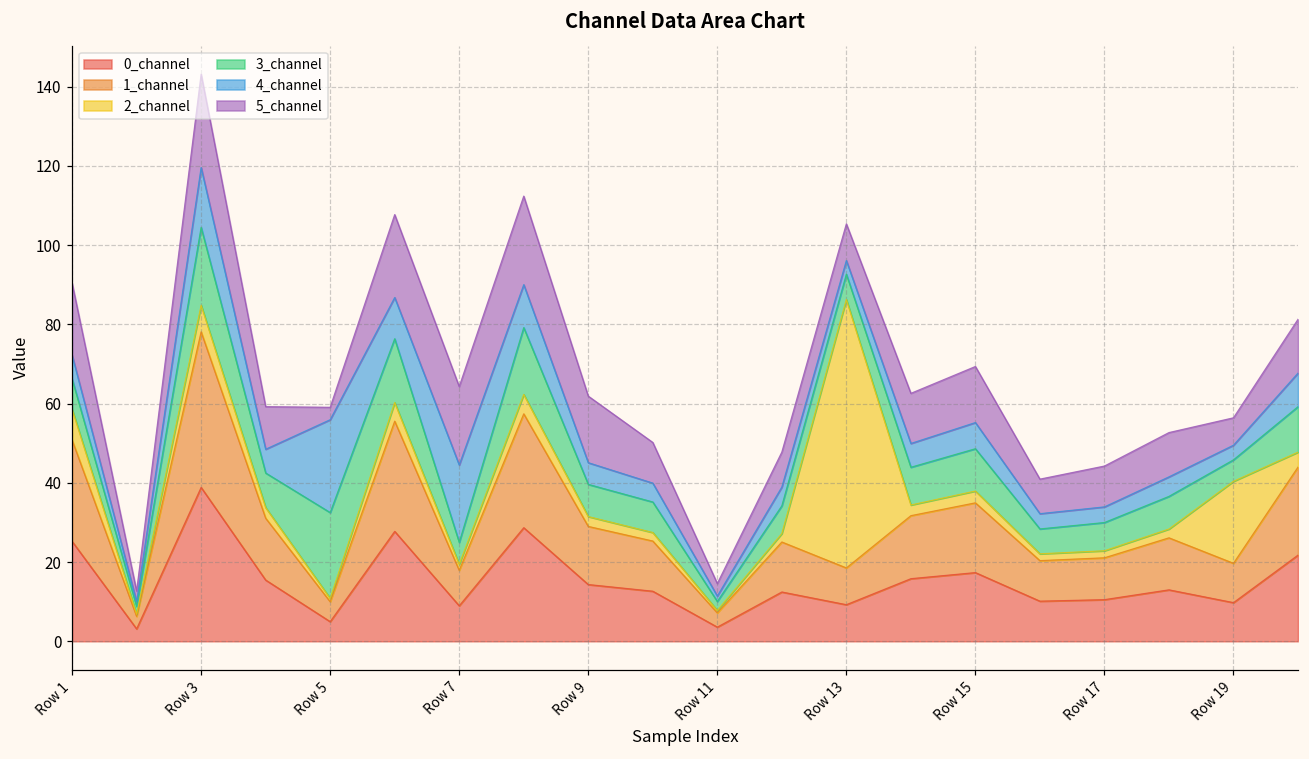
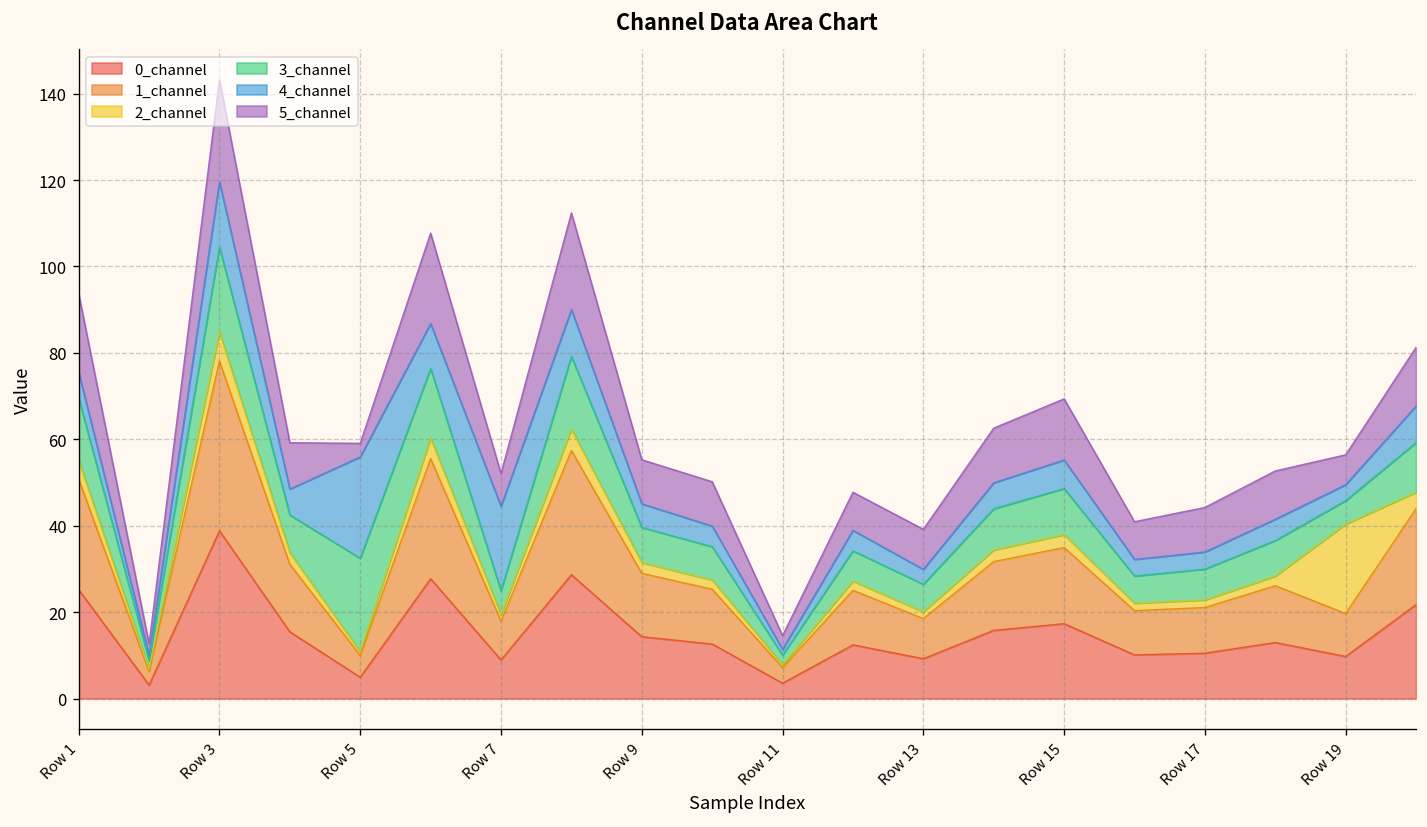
2_channel, Row 1: 8 -> 4
3_channel, Row 1: 8 -> 14
5_channel, Row 7: 20 -> 8
5_channel, Row 9: 17 -> 10
2_channel, Row 13: 68 -> 2
